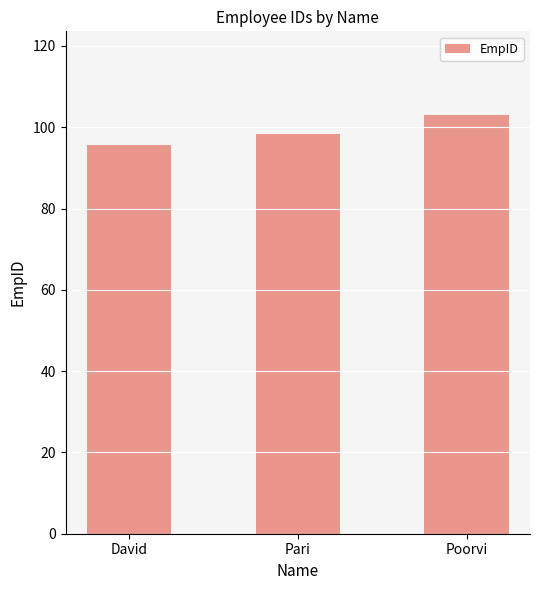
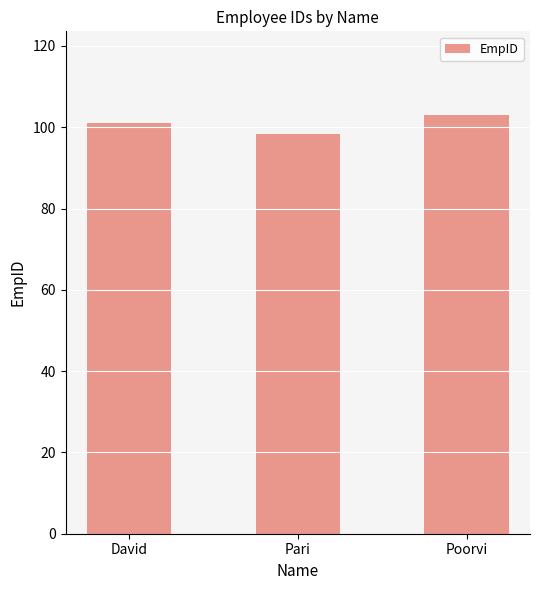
David: 96 -> 101
